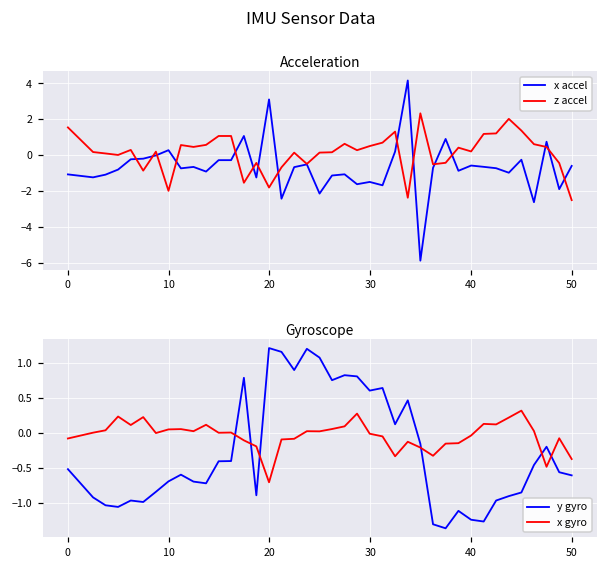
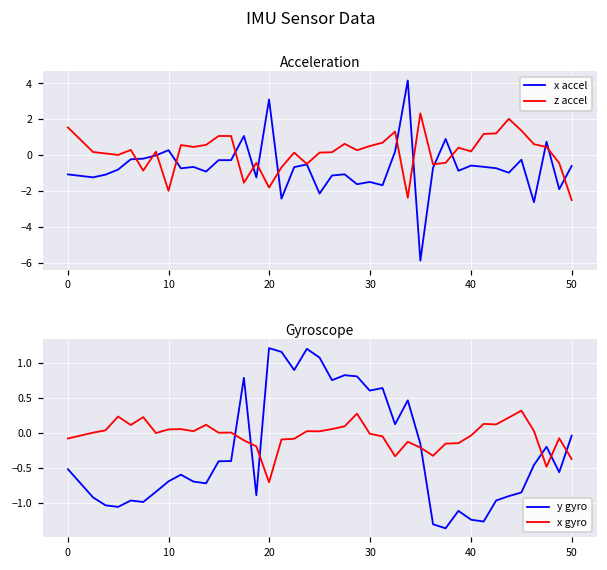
Gyroscope, y gyro, 50: -0.6 -> 0.0
